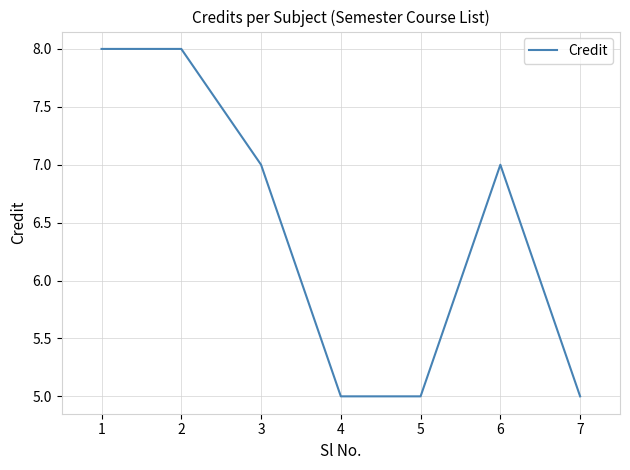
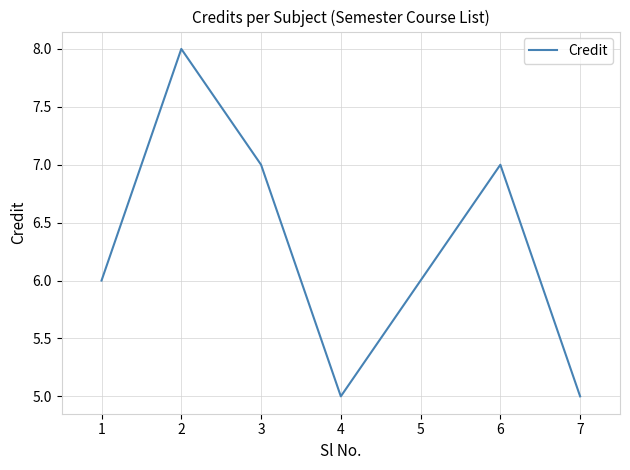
1: 8 -> 6
5: 5 -> 6
